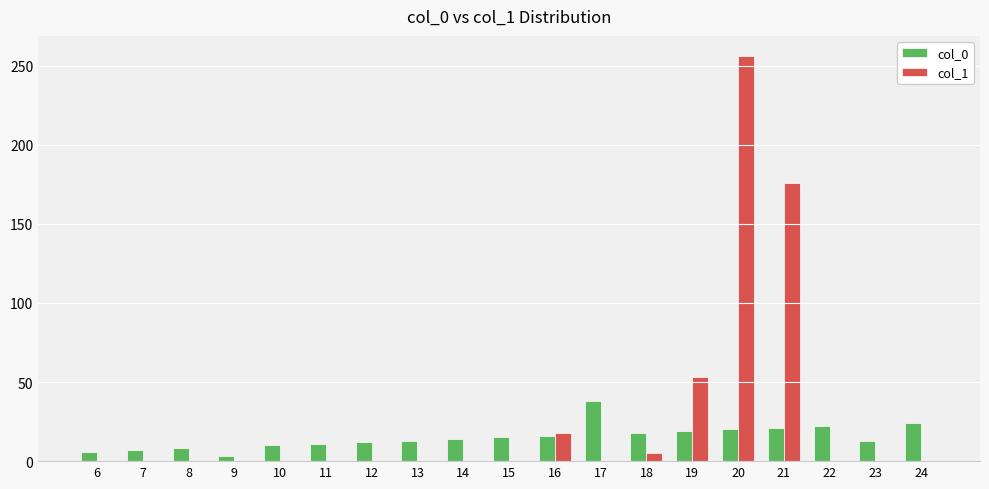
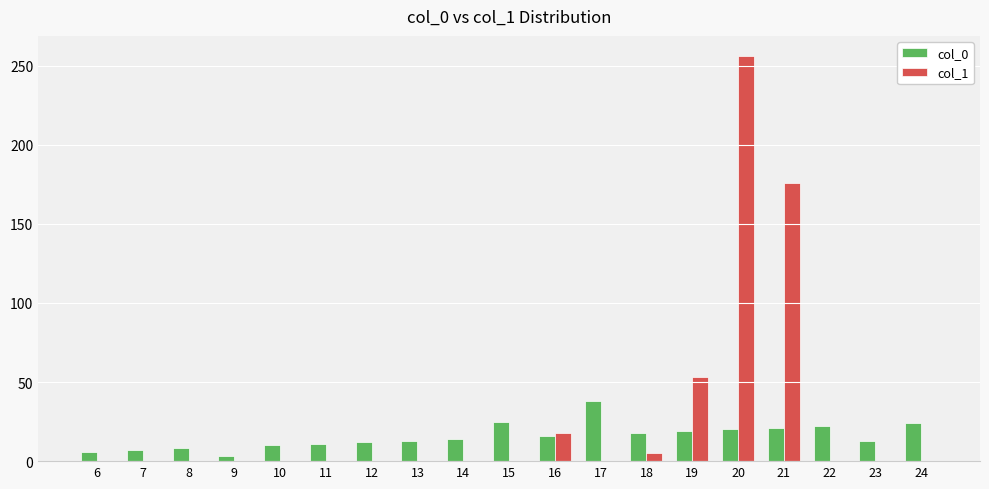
col_0, 15: 15 -> 25
